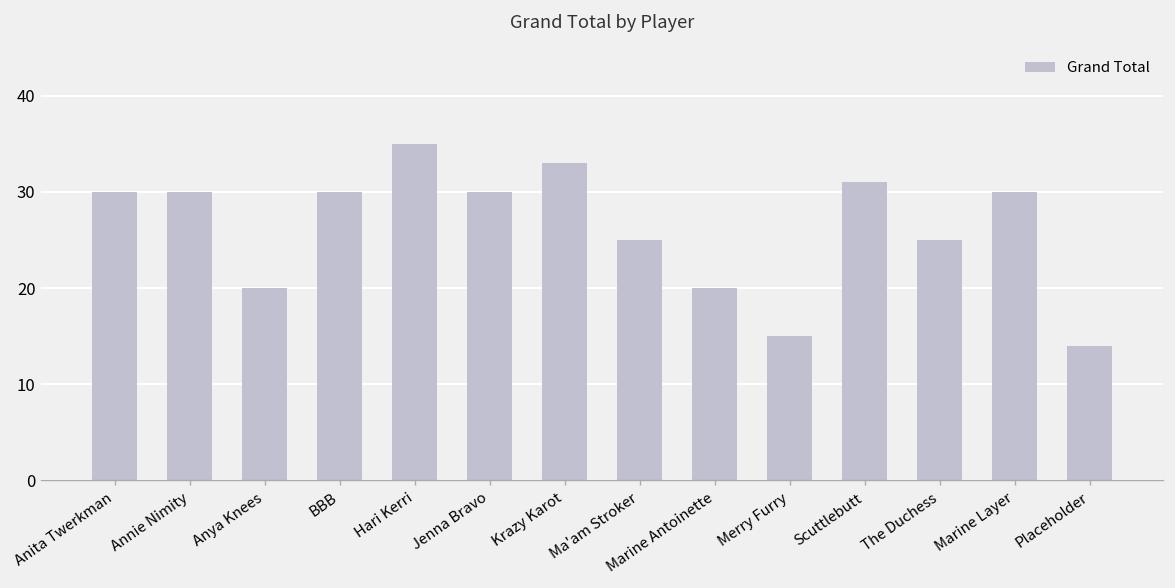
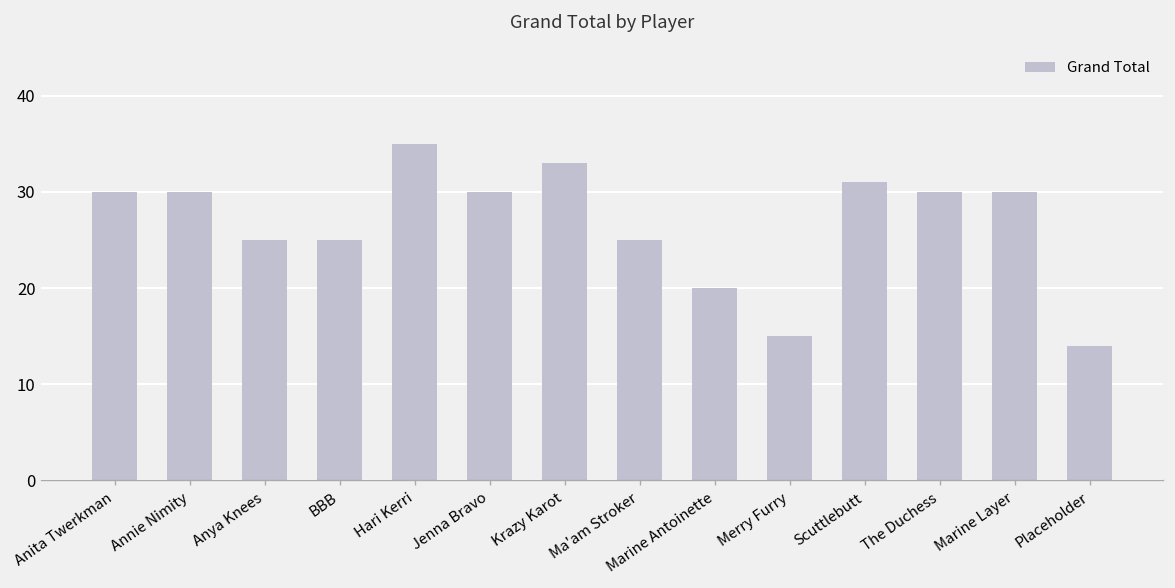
Anya Knees: 20 -> 25
BBB: 30 -> 25
The Duchess: 25 -> 30
